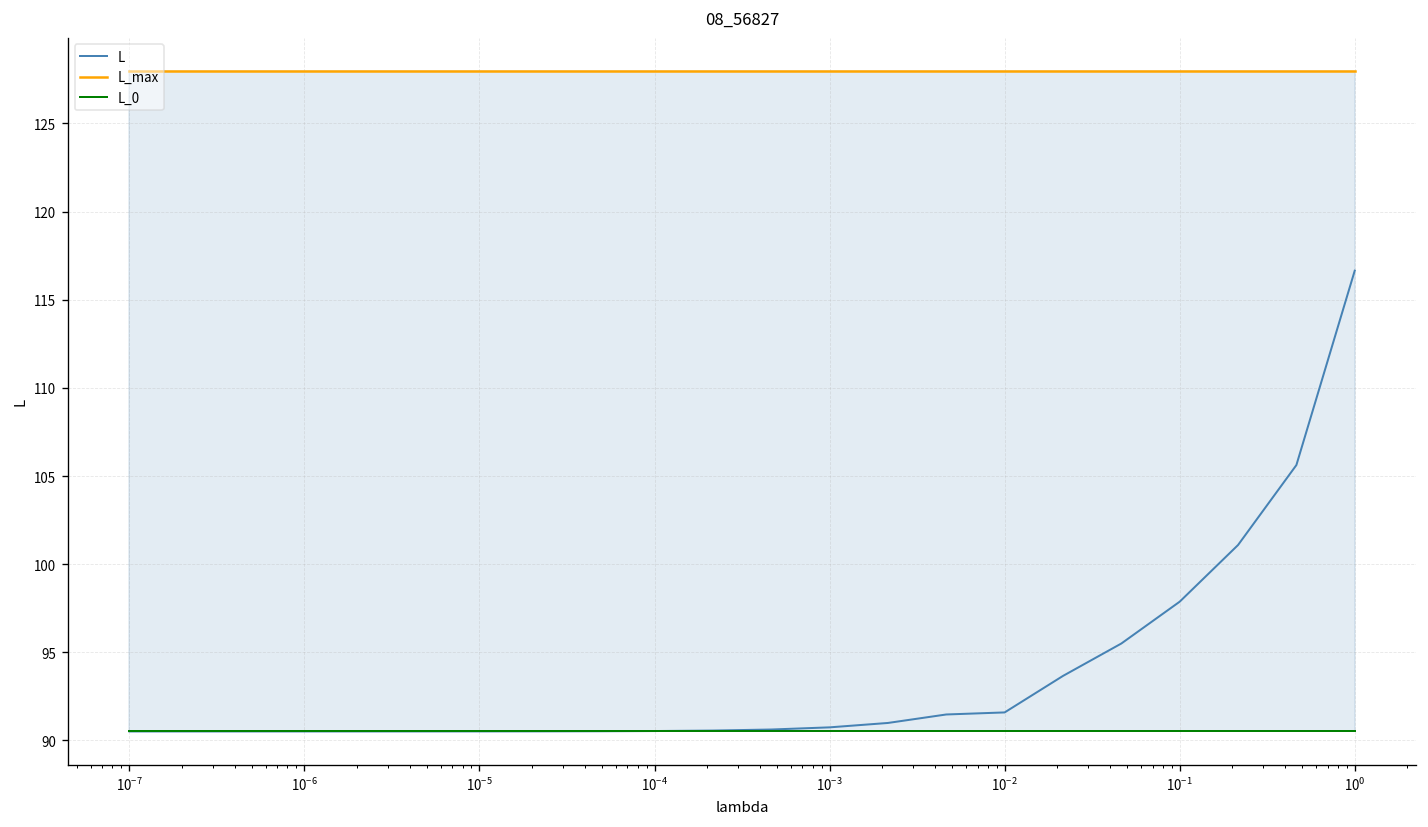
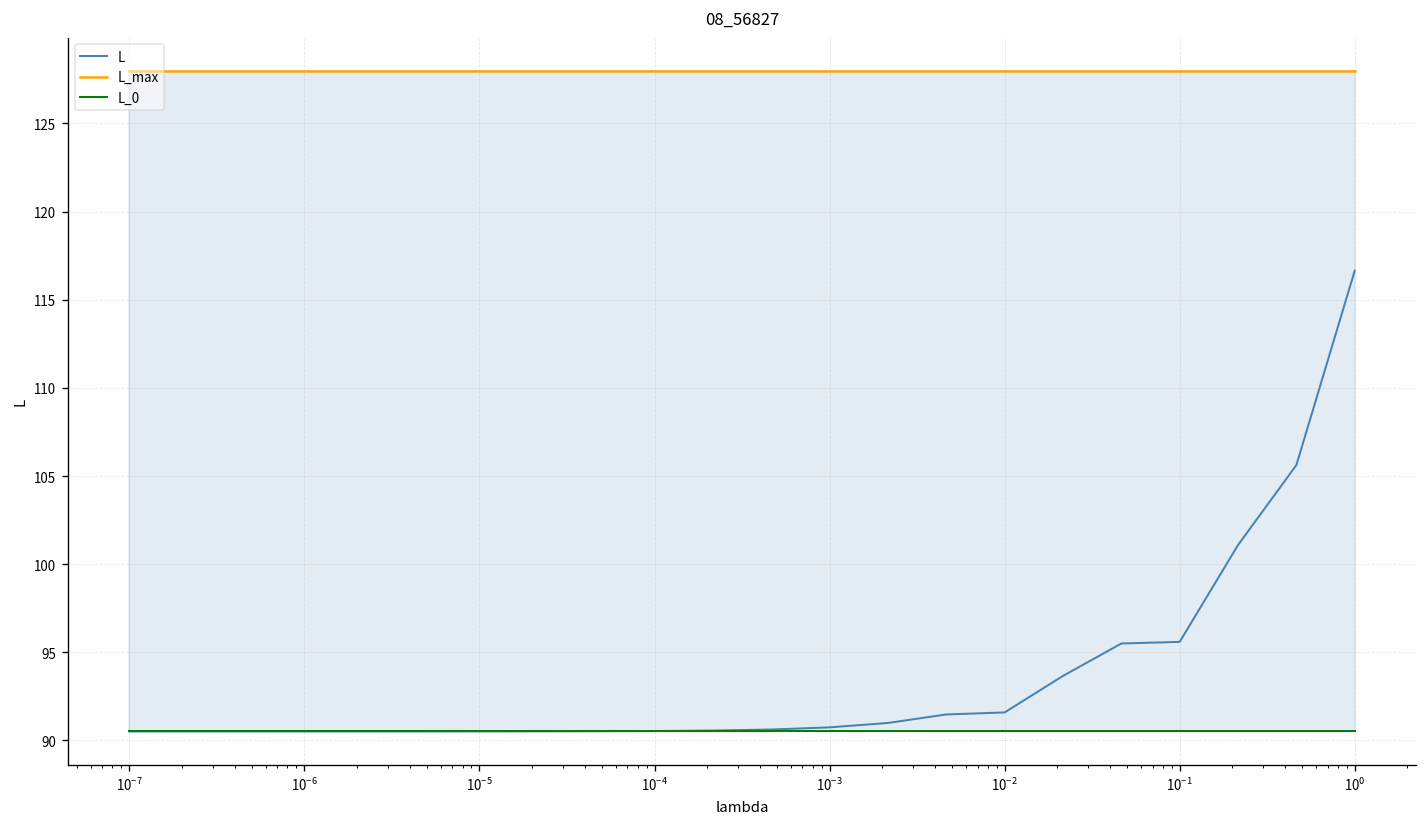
L, 10^-1: 97.9 -> 95.6
